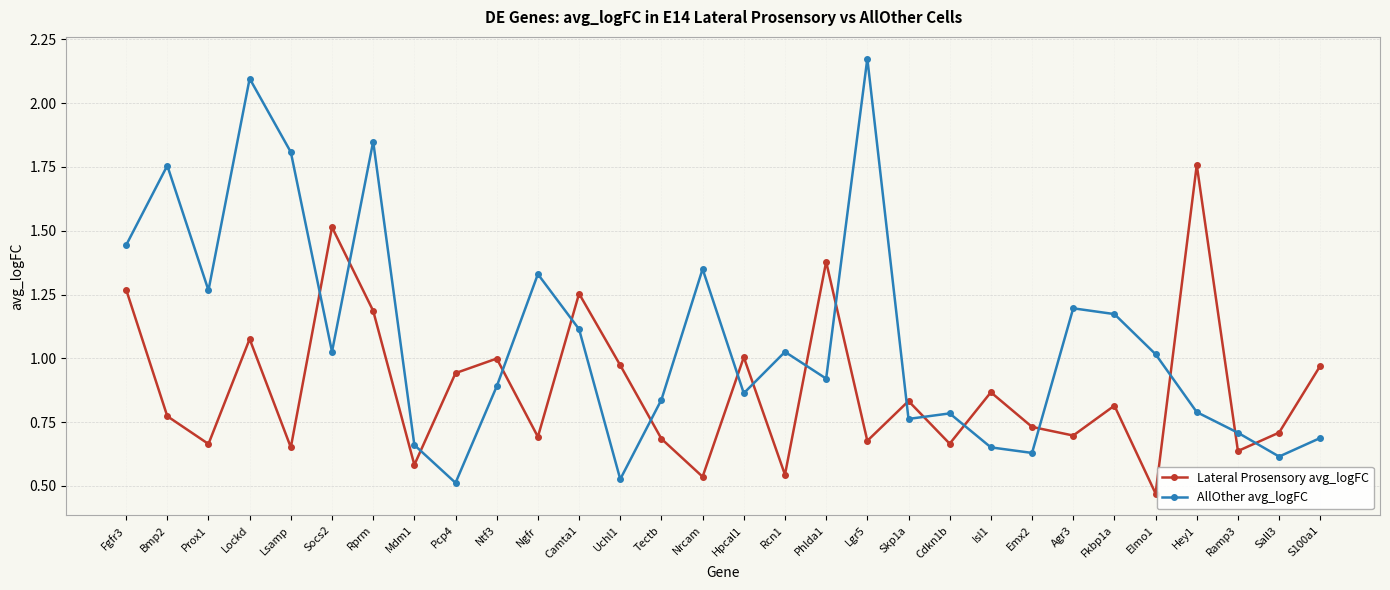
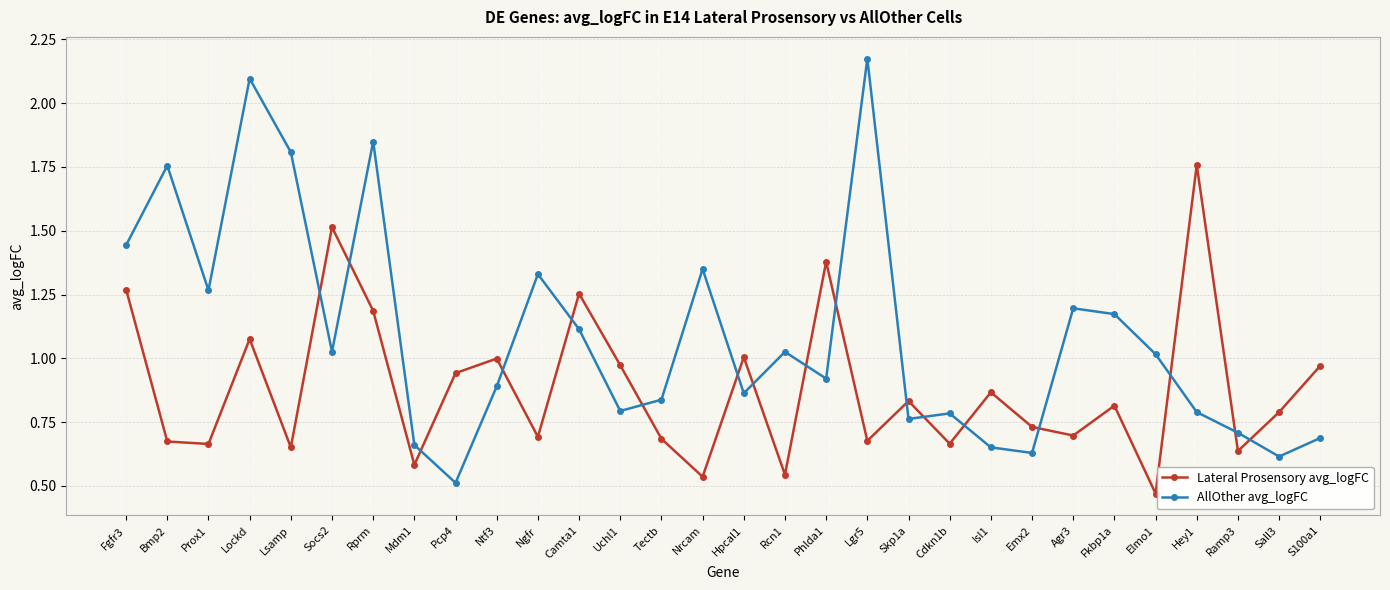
Lateral Prosensory avg_logFC, Bmp2: 0.77 -> 0.67
AllOther avg_logFC, Uchl1: 0.53 -> 0.79
Lateral Prosensory avg_logFC, Sall3: 0.71 -> 0.79
